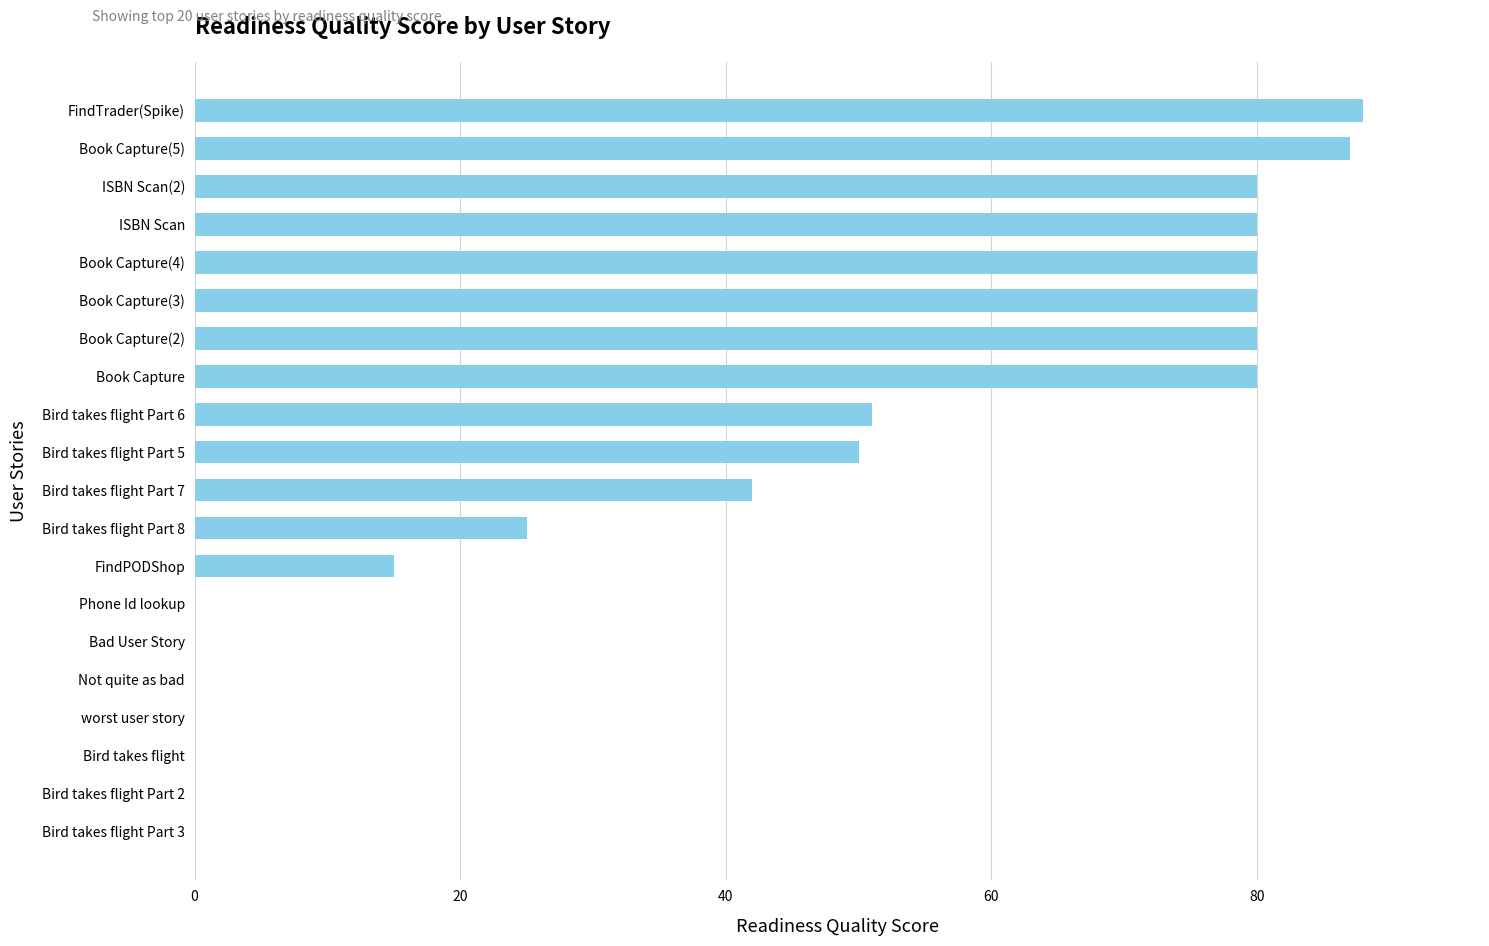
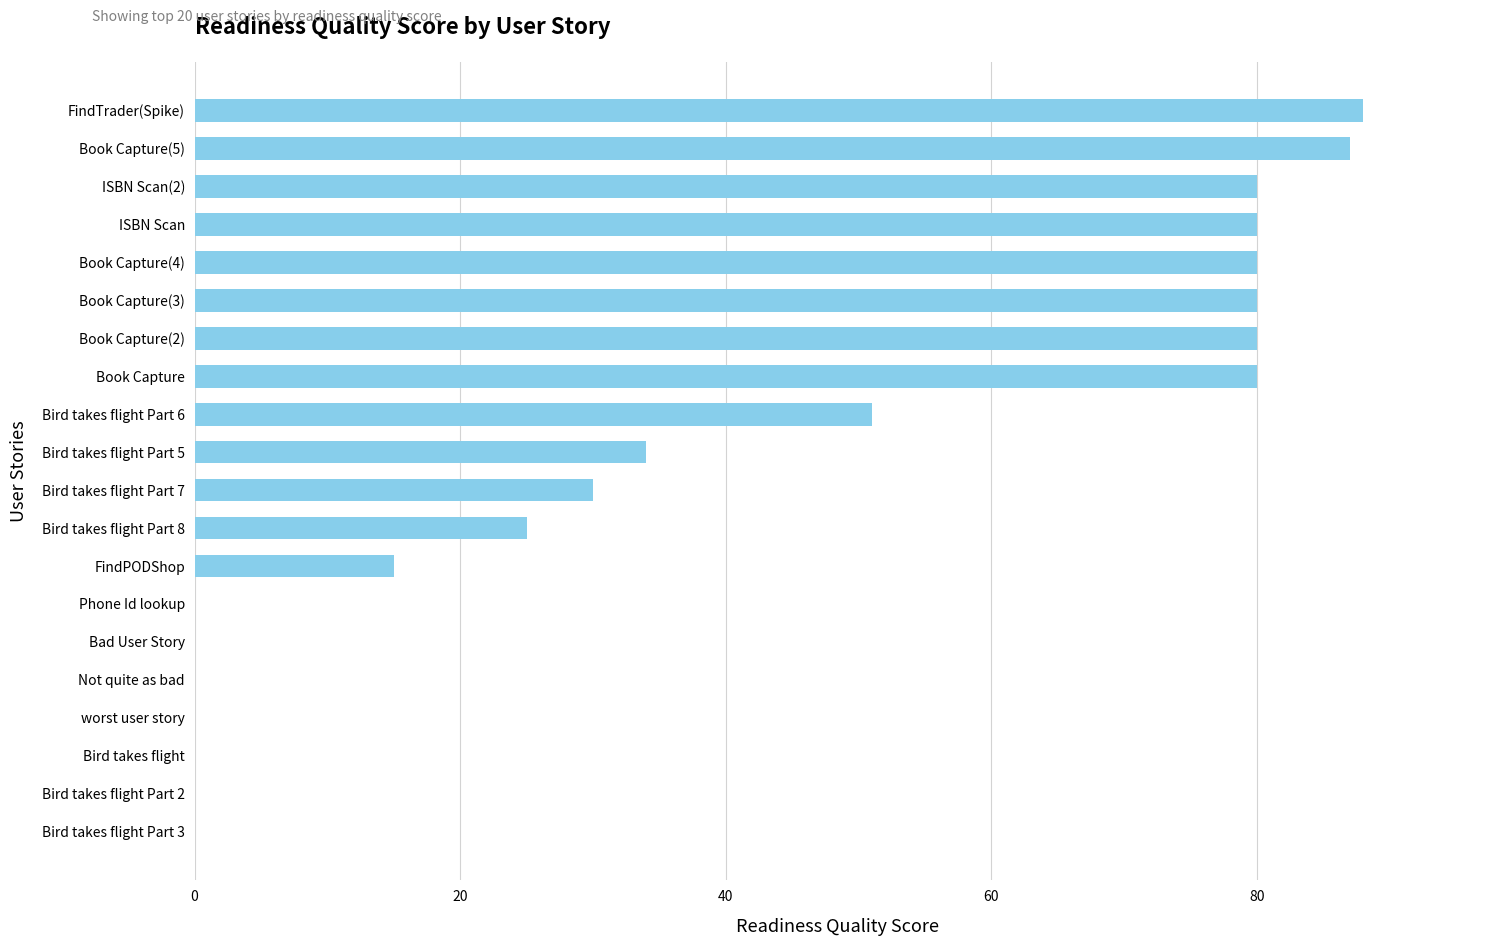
Bird takes flight Part 5: 50 -> 34
Bird takes flight Part 7: 42 -> 30
